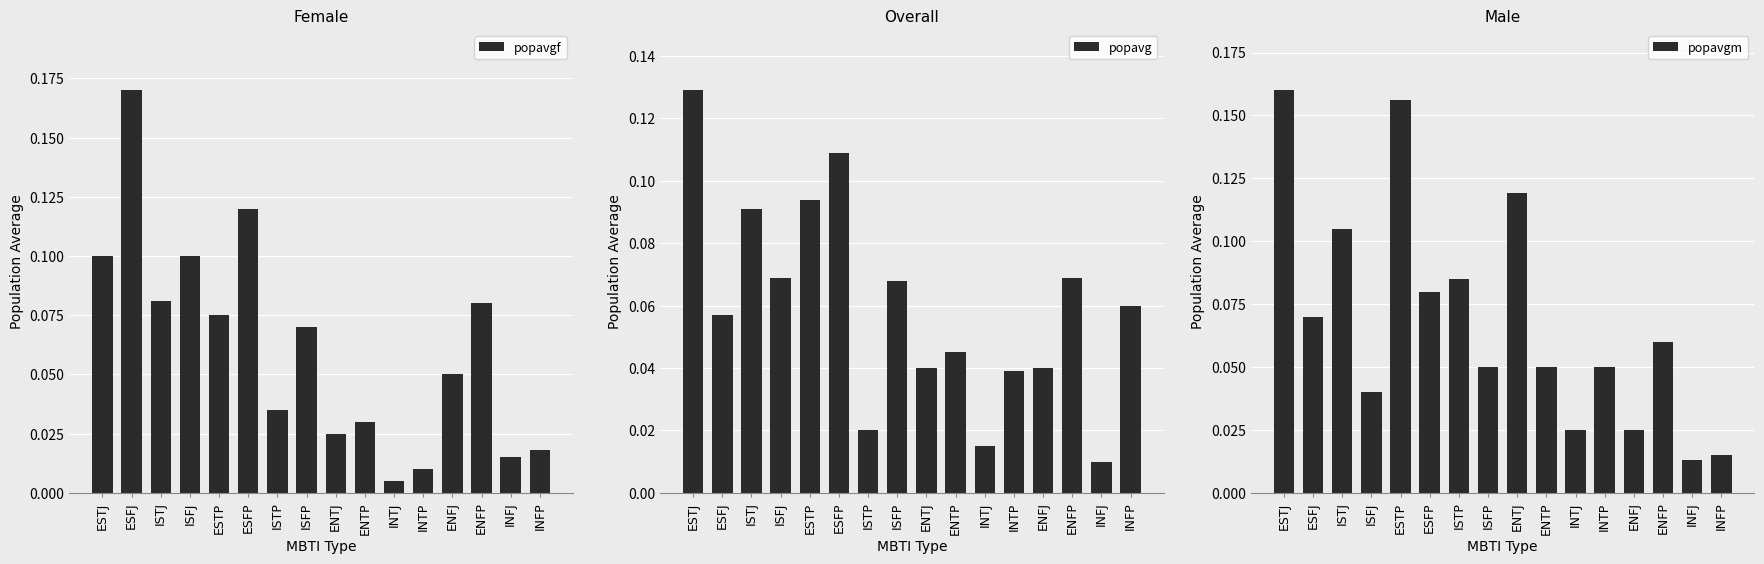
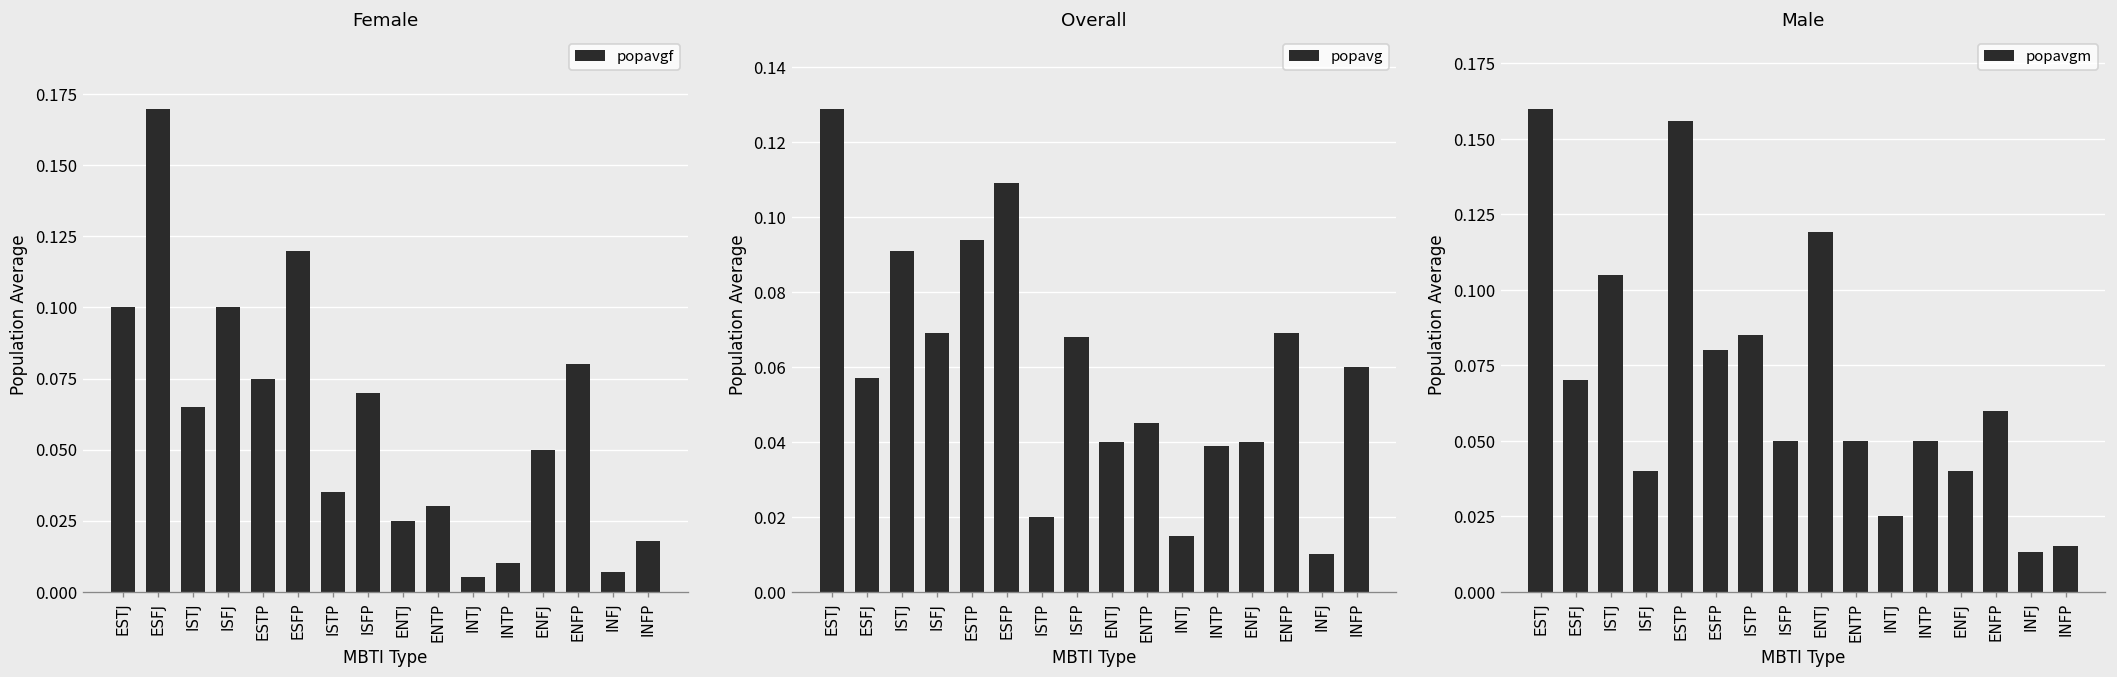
Female, ISTJ: 0.081 -> 0.065
Female, INFJ: 0.015 -> 0.007
Male, ENFJ: 0.025 -> 0.040
